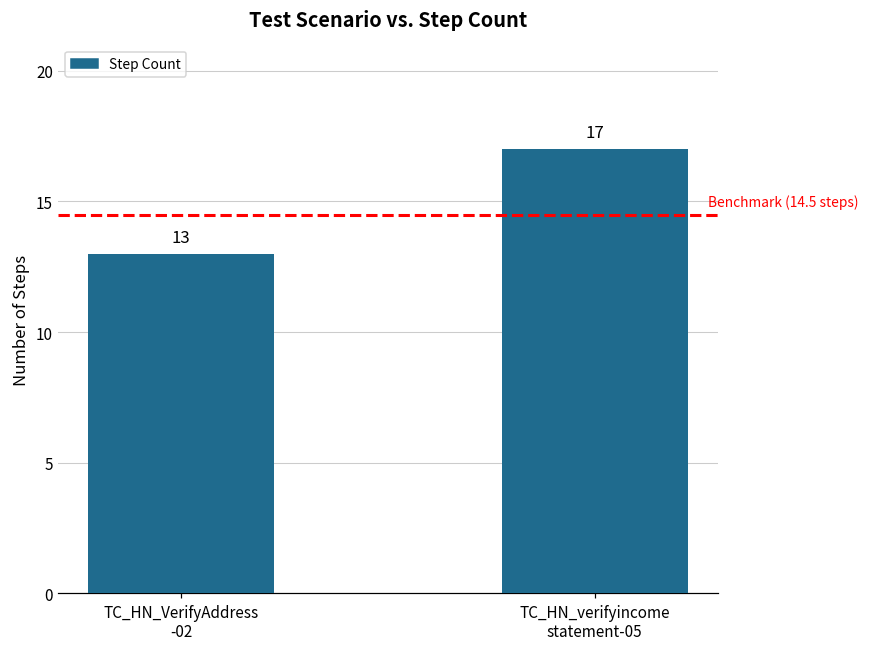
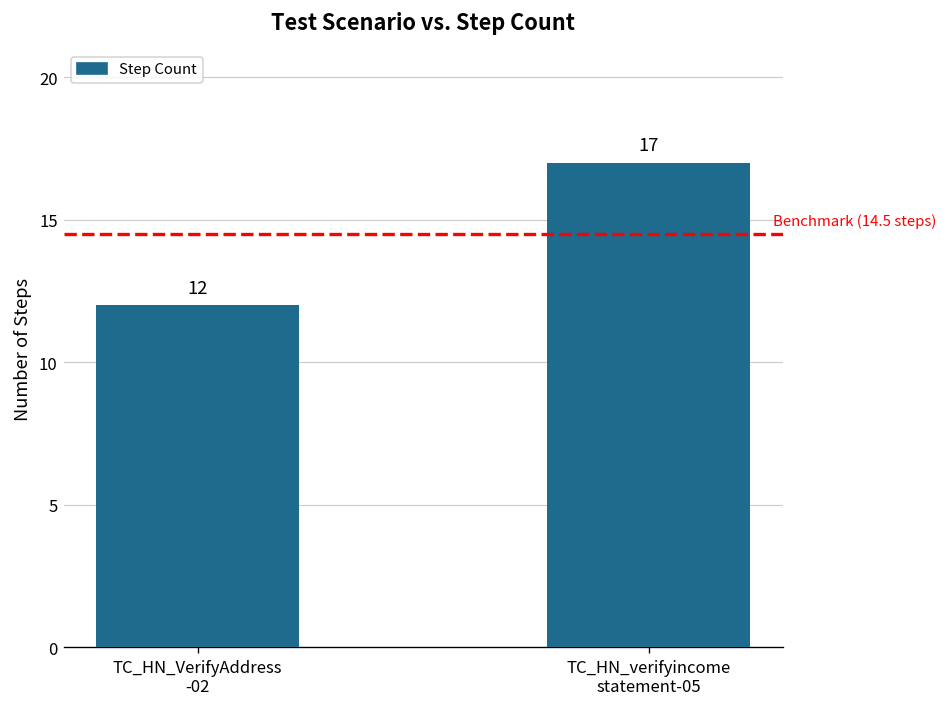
TC_HN_VerifyAddress -02: 13 -> 12
